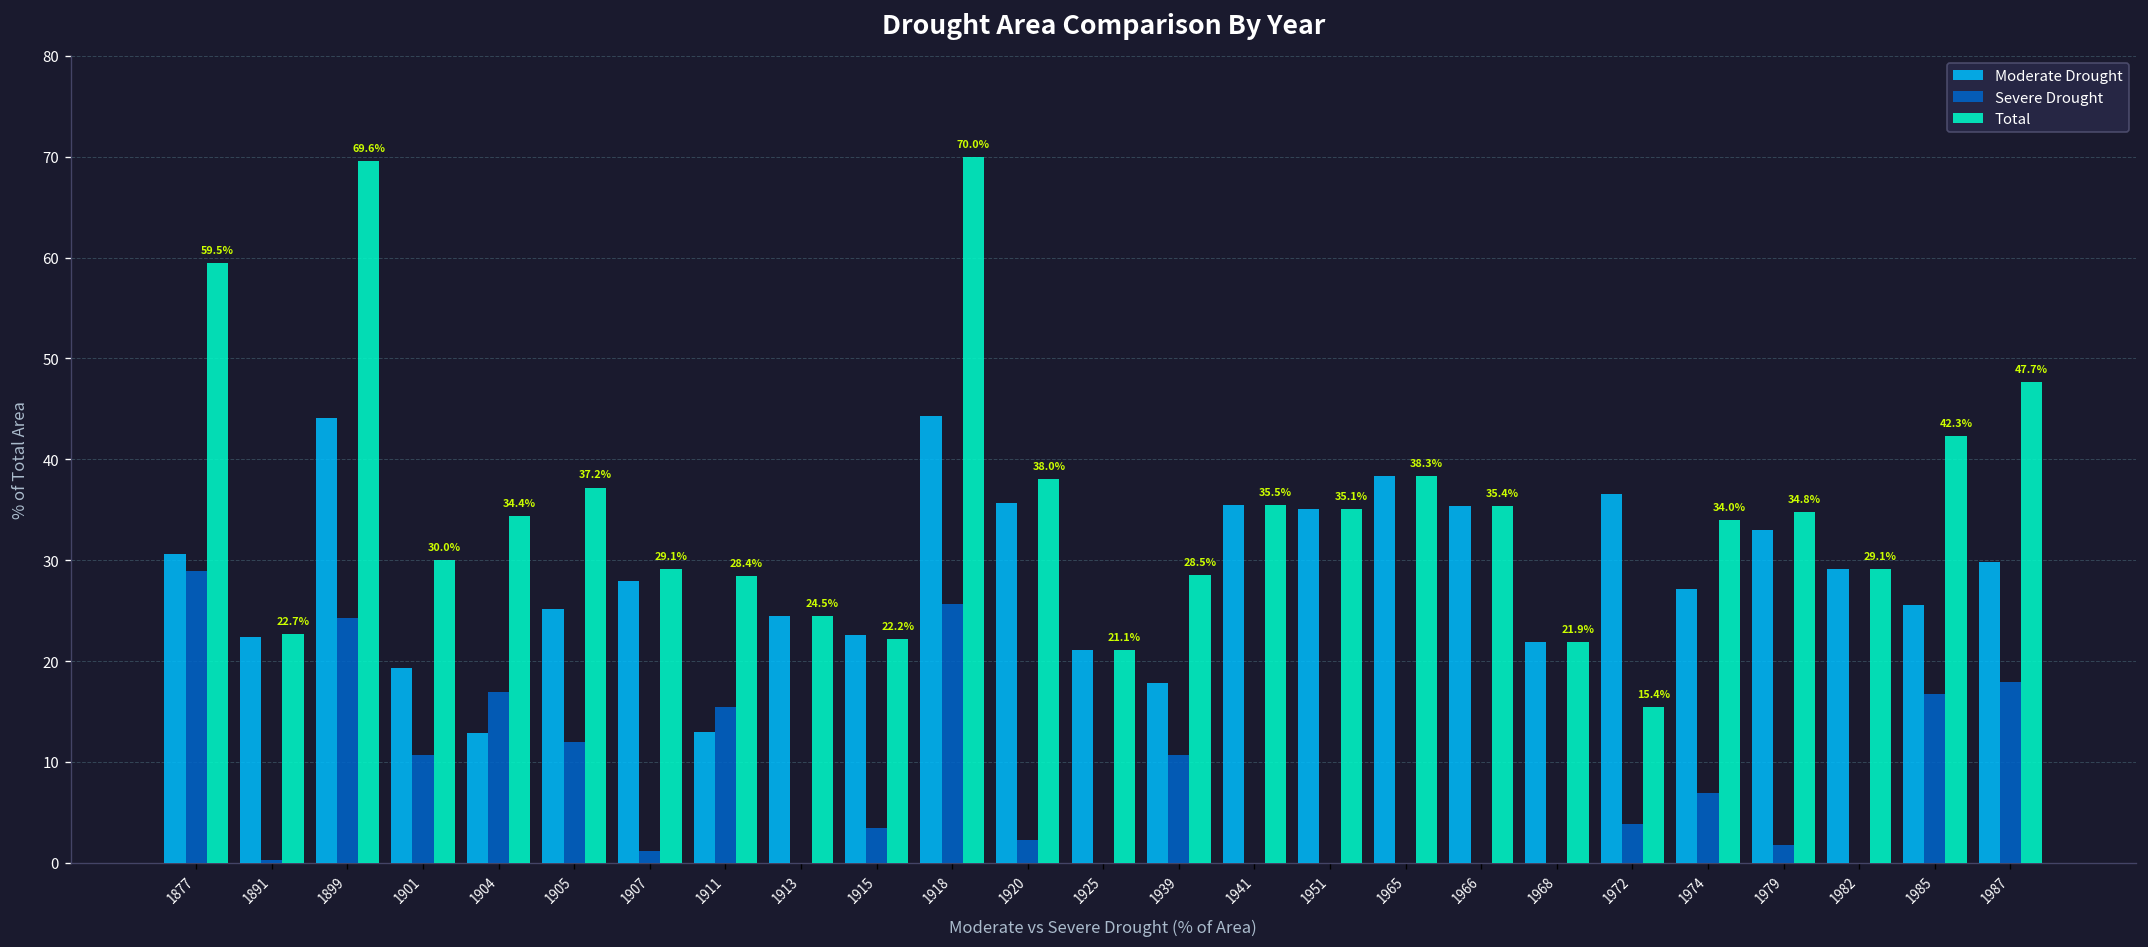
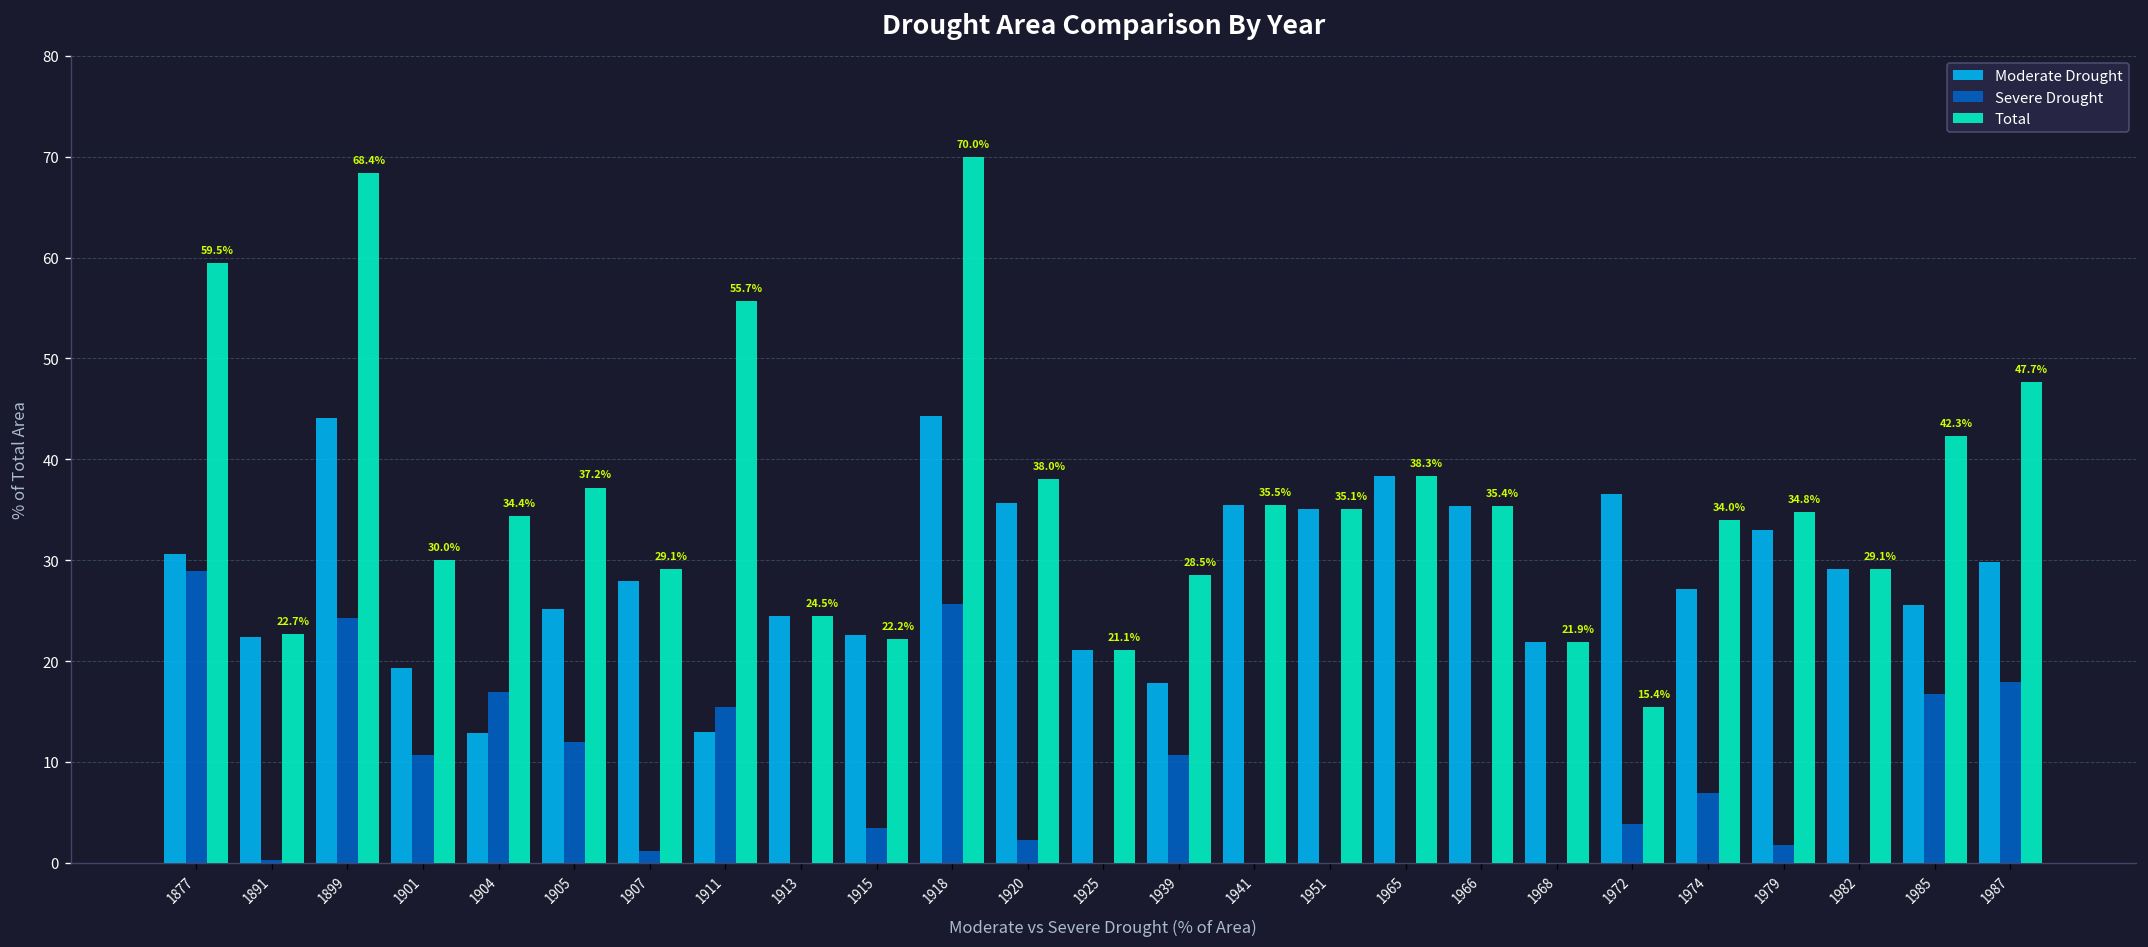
Total, 1899: 69.6% -> 68.4%
Total, 1911: 28.4% -> 55.7%
